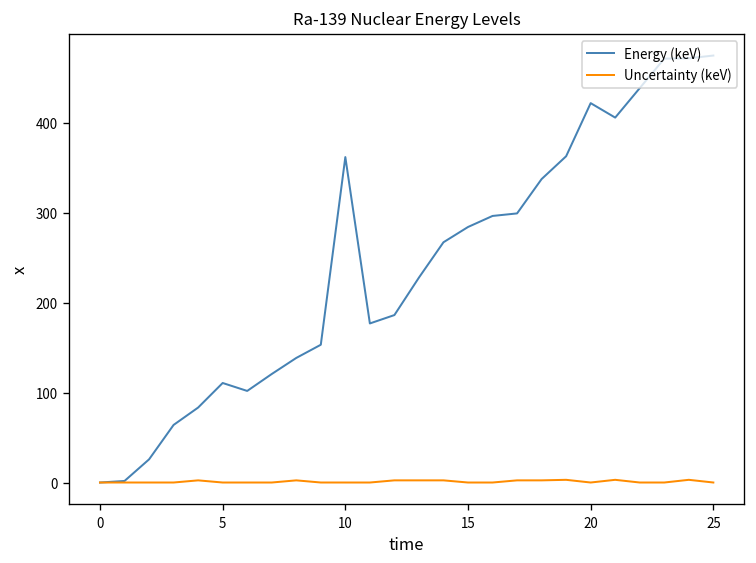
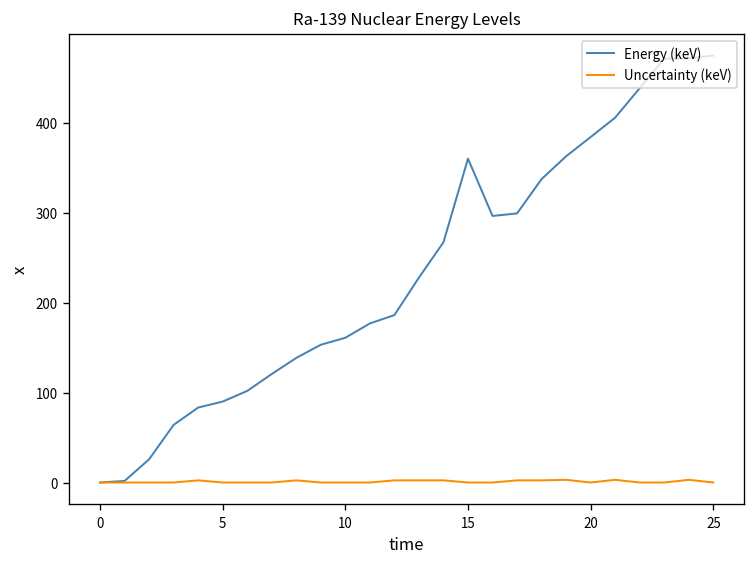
Energy (keV), 5: 110 -> 90
Energy (keV), 10: 360 -> 160
Energy (keV), 15: 280 -> 360
Energy (keV), 20: 420 -> 380
